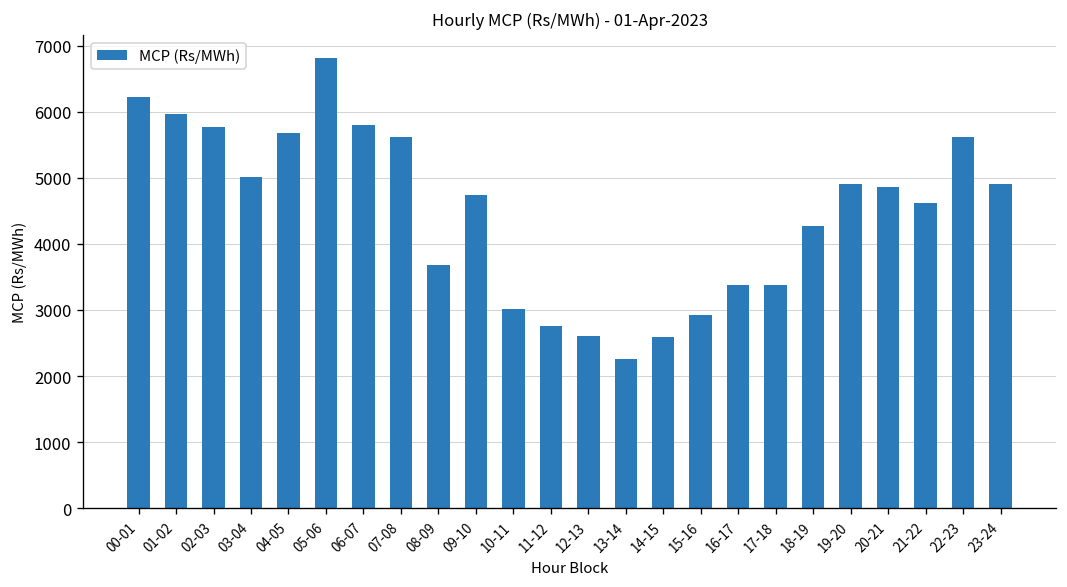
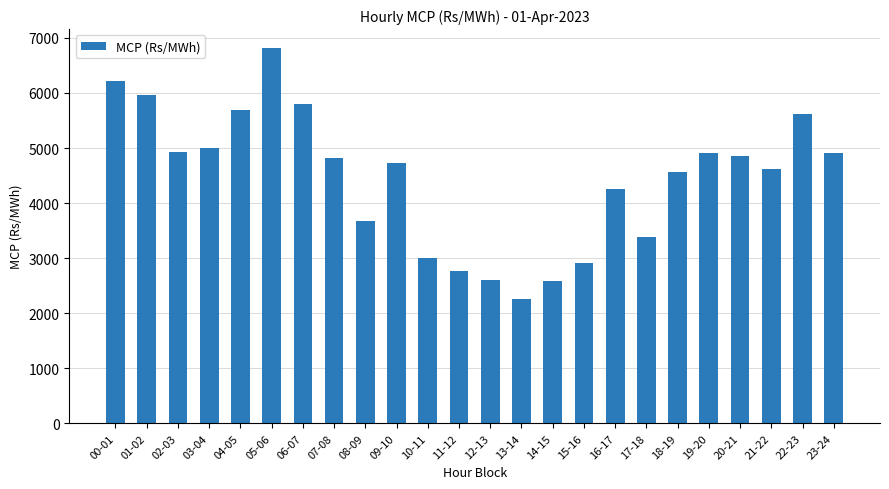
02-03: 5800 -> 4900
07-08: 5600 -> 4800
16-17: 3400 -> 4200
18-19: 4300 -> 4600
